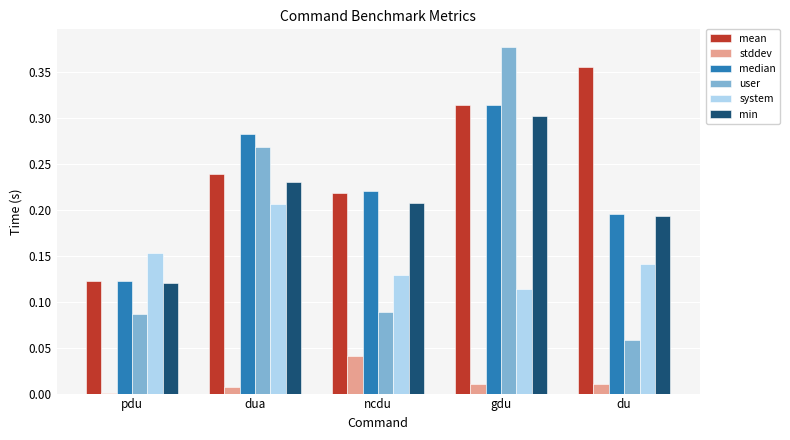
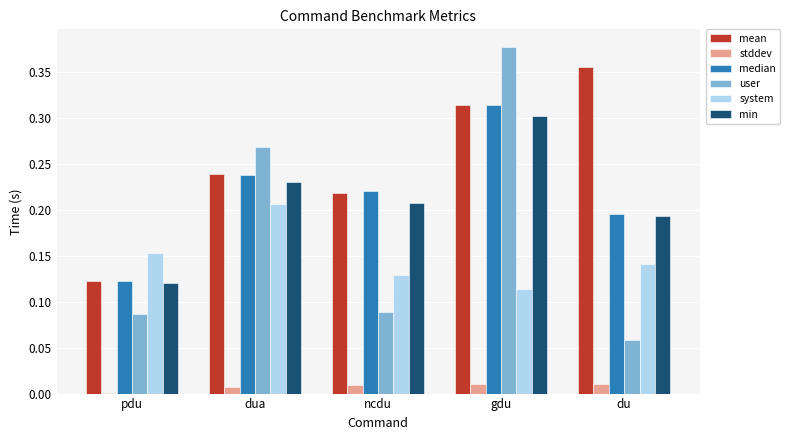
median, dua: 0.28 -> 0.24
stddev, ncdu: 0.04 -> 0.01
